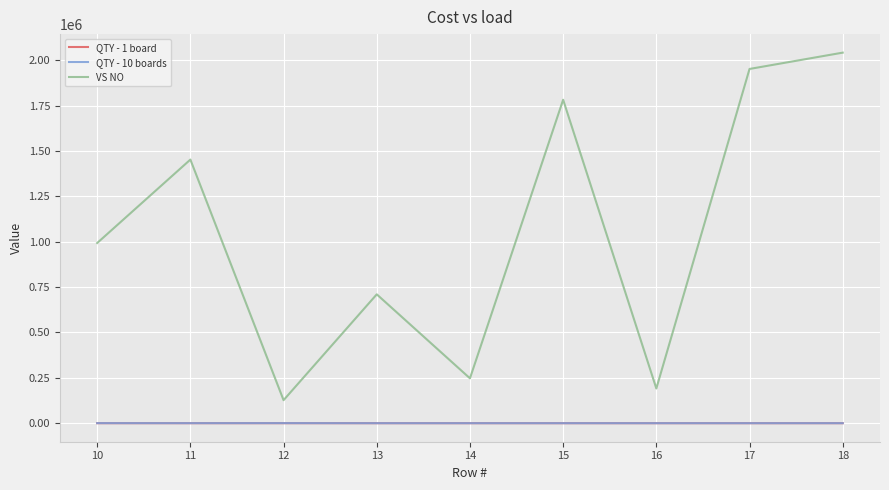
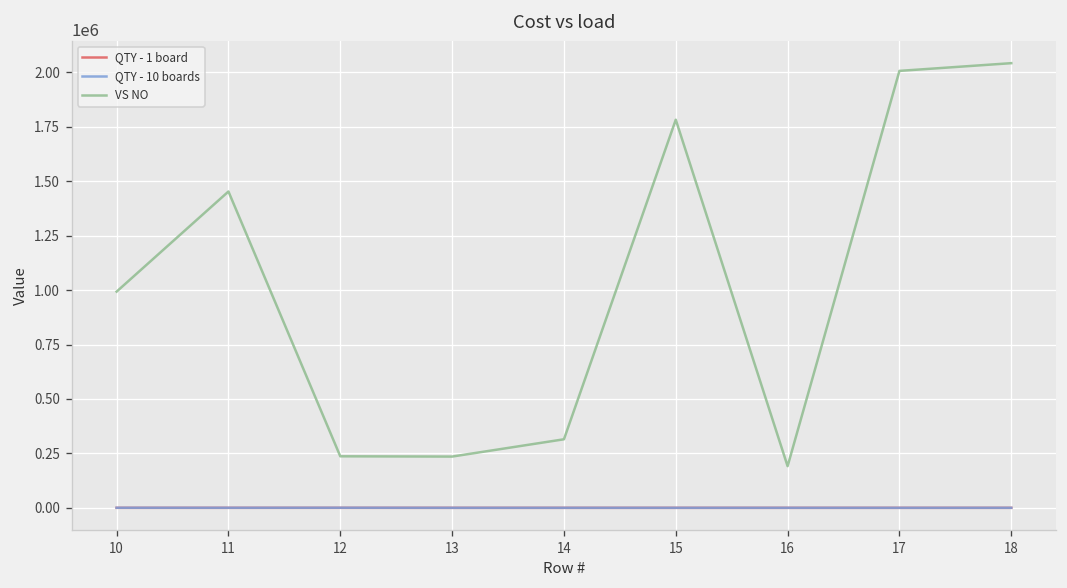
VS NO, 12: 130000 -> 240000
VS NO, 13: 710000 -> 240000
VS NO, 14: 250000 -> 310000
VS NO, 17: 1950000 -> 2010000
